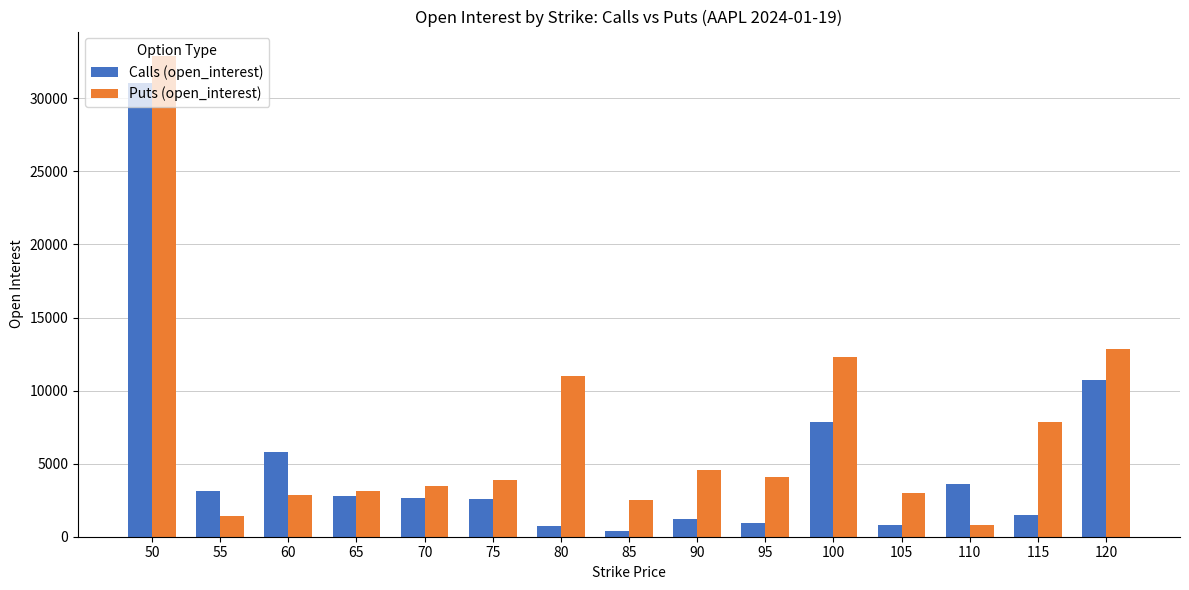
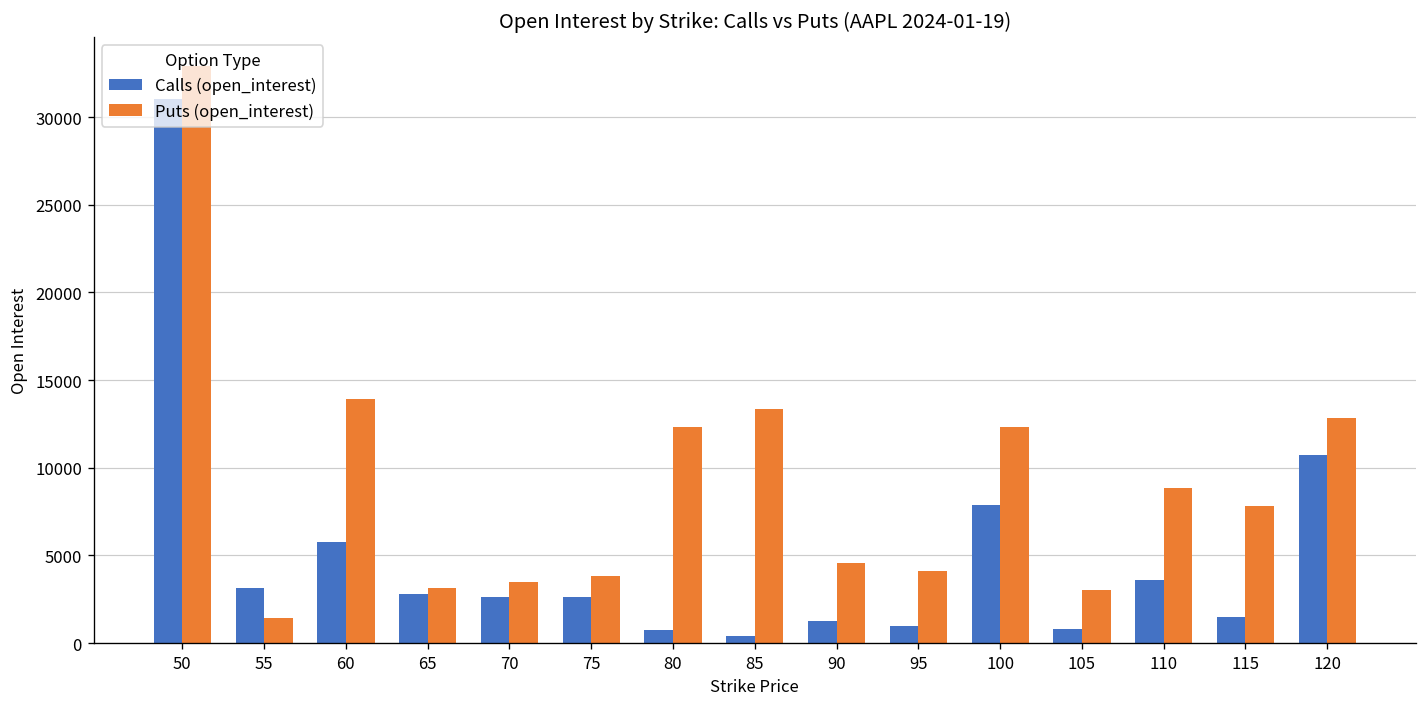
Puts (open_interest), 60: 2900 -> 13900
Puts (open_interest), 80: 11000 -> 12300
Puts (open_interest), 85: 2500 -> 13300
Puts (open_interest), 110: 800 -> 8800
